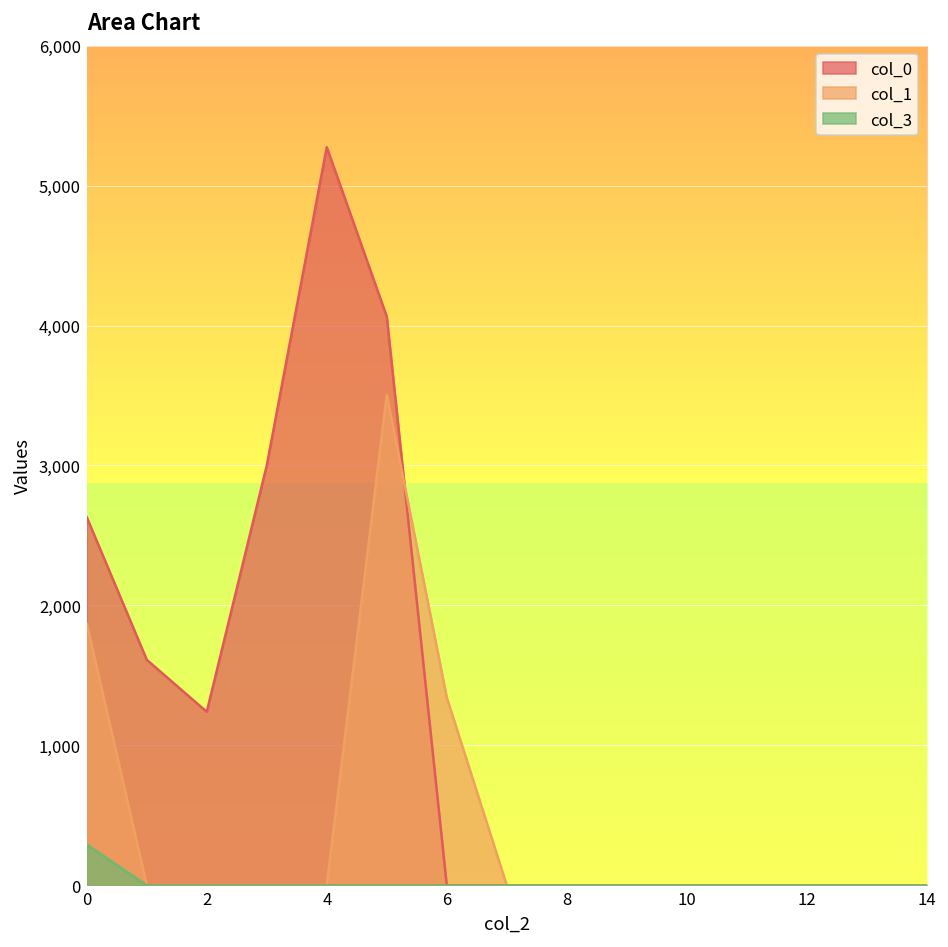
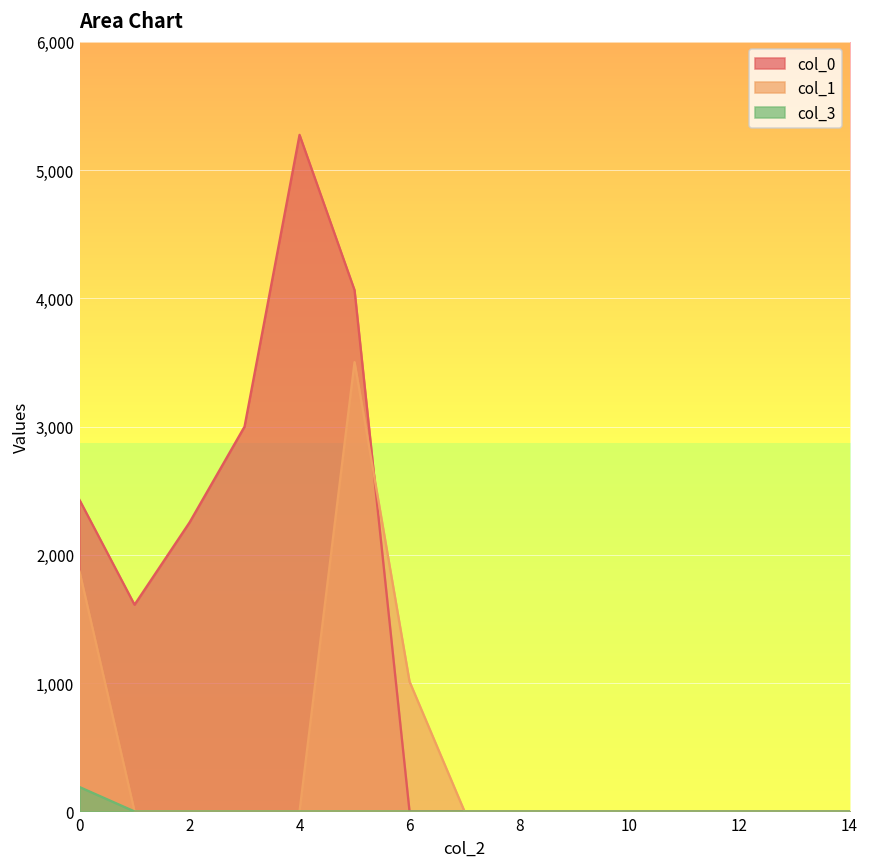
col_0, 0: 2,630 -> 2,430
col_3, 0: 290 -> 190
col_0, 2: 1,240 -> 2,250
col_1, 6: 1,340 -> 1,010
